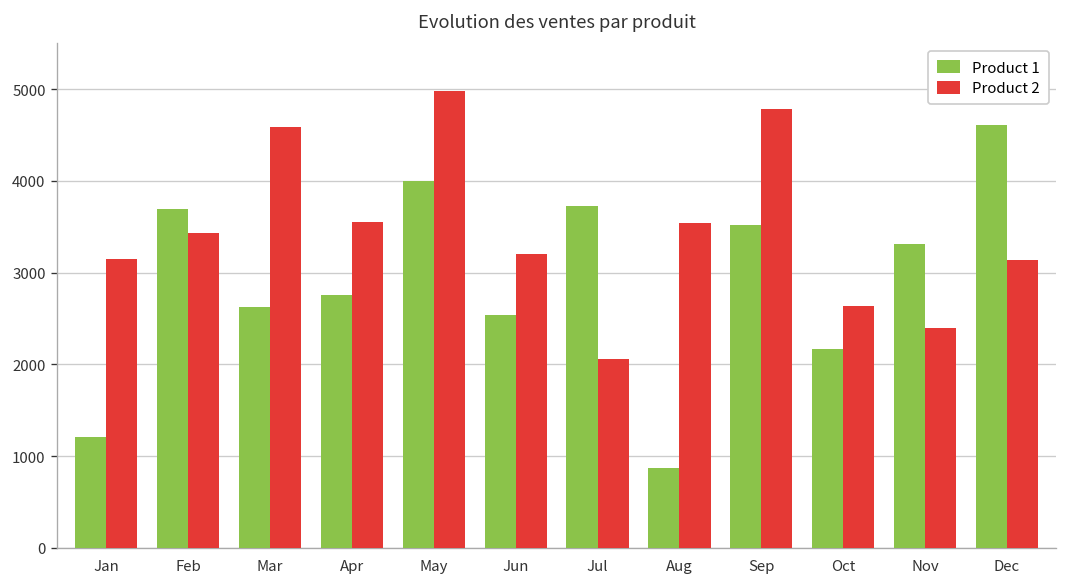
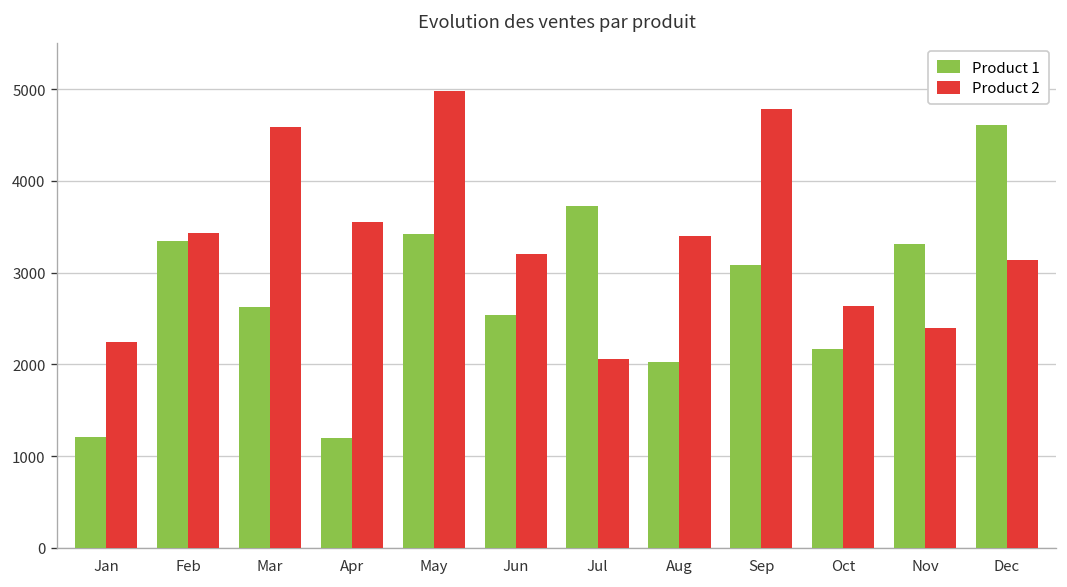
Product 2, Jan: 3100 -> 2200
Product 1, Feb: 3700 -> 3300
Product 1, Apr: 2800 -> 1200
Product 1, May: 4000 -> 3400
Product 1, Aug: 900 -> 2000
Product 2, Aug: 3500 -> 3400
Product 1, Sep: 3500 -> 3100
